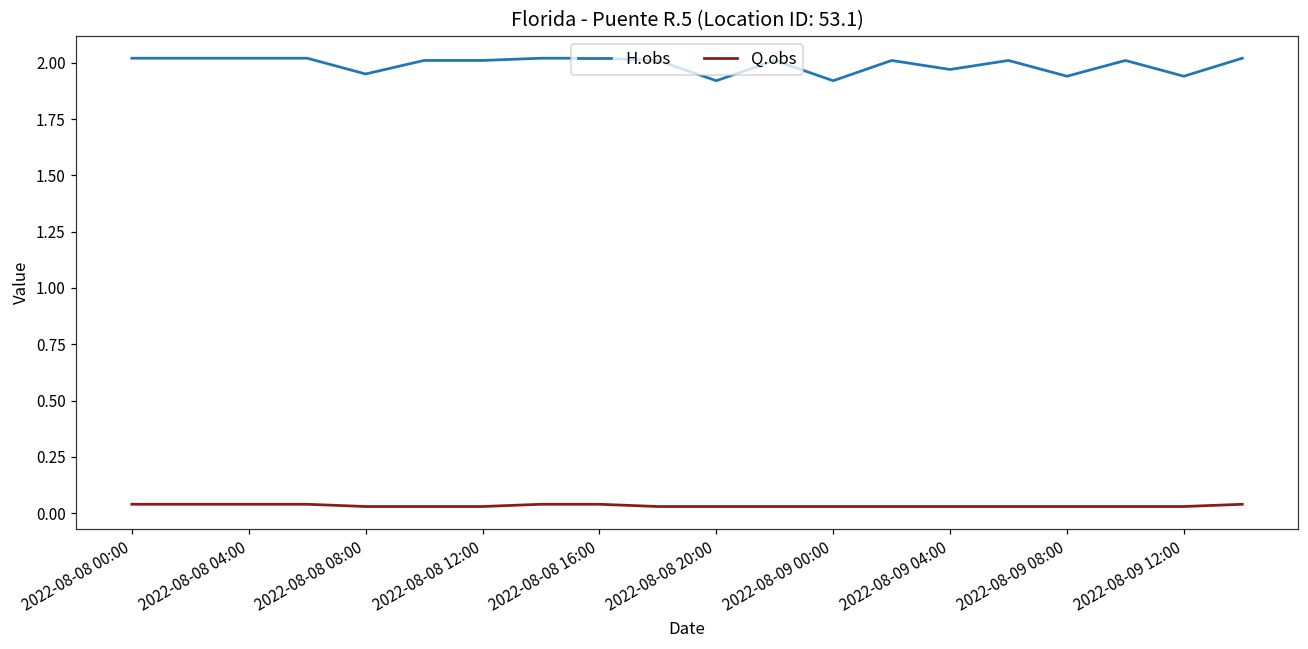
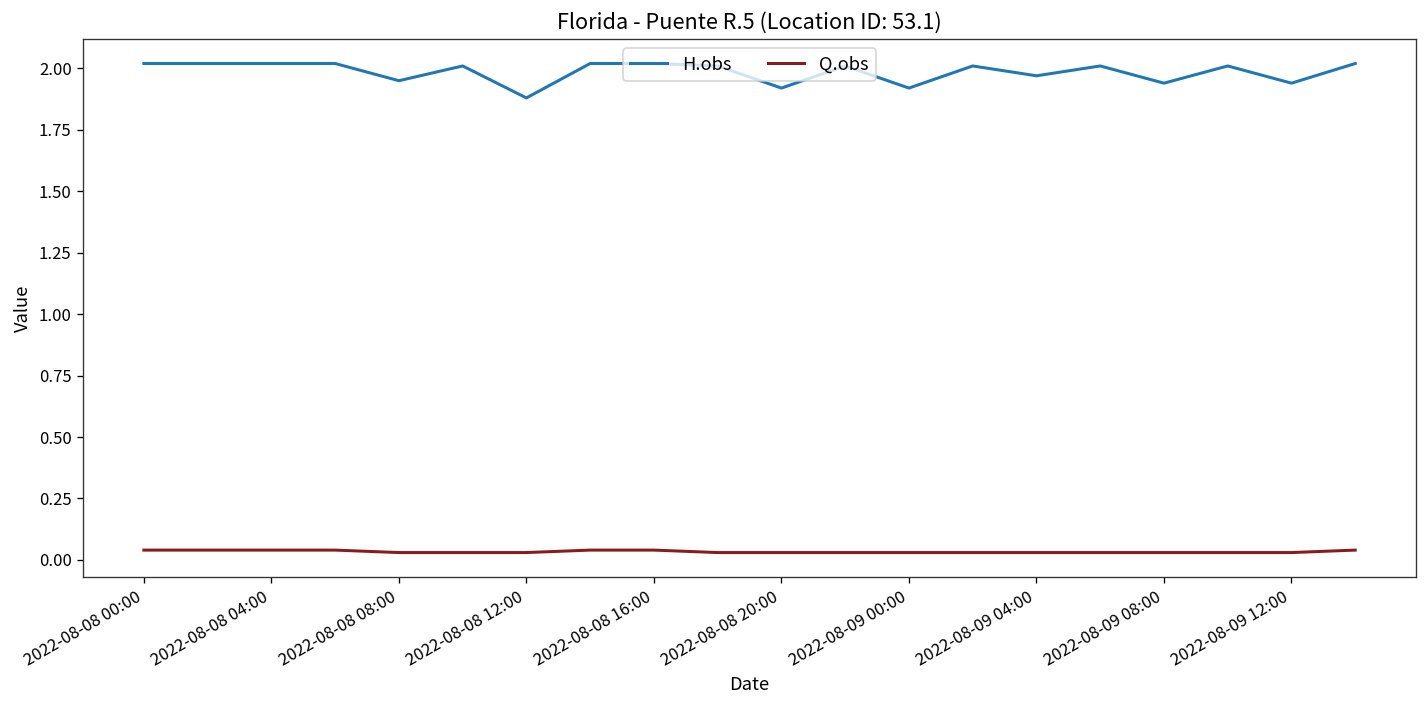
H.obs, 2022-08-08 12:00: 2.01 -> 1.88
